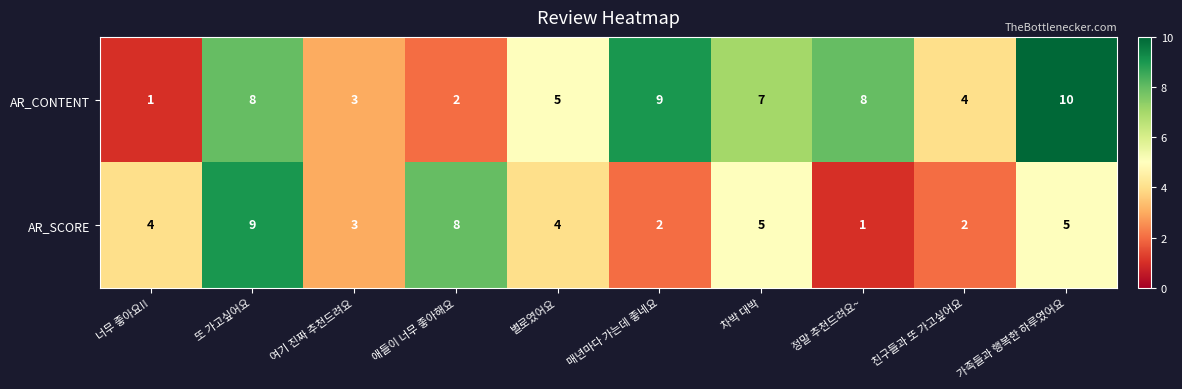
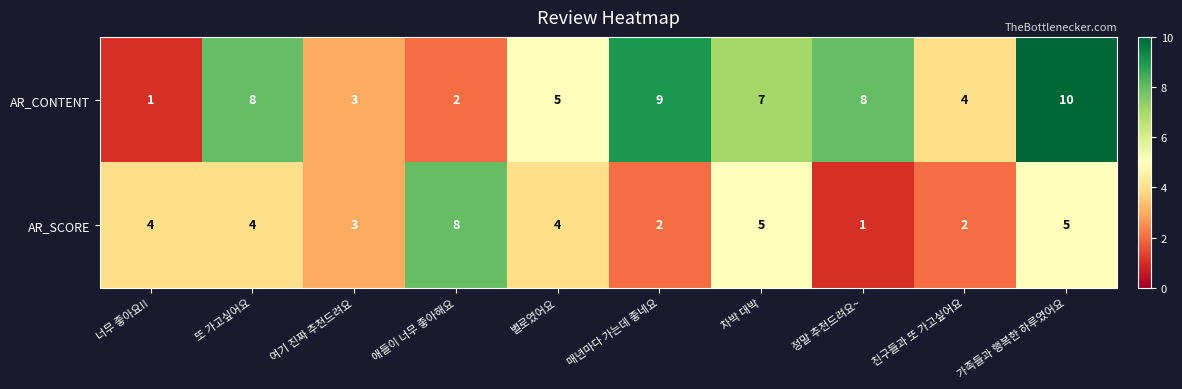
AR_SCORE, 또 가고싶어요: 9 -> 4
